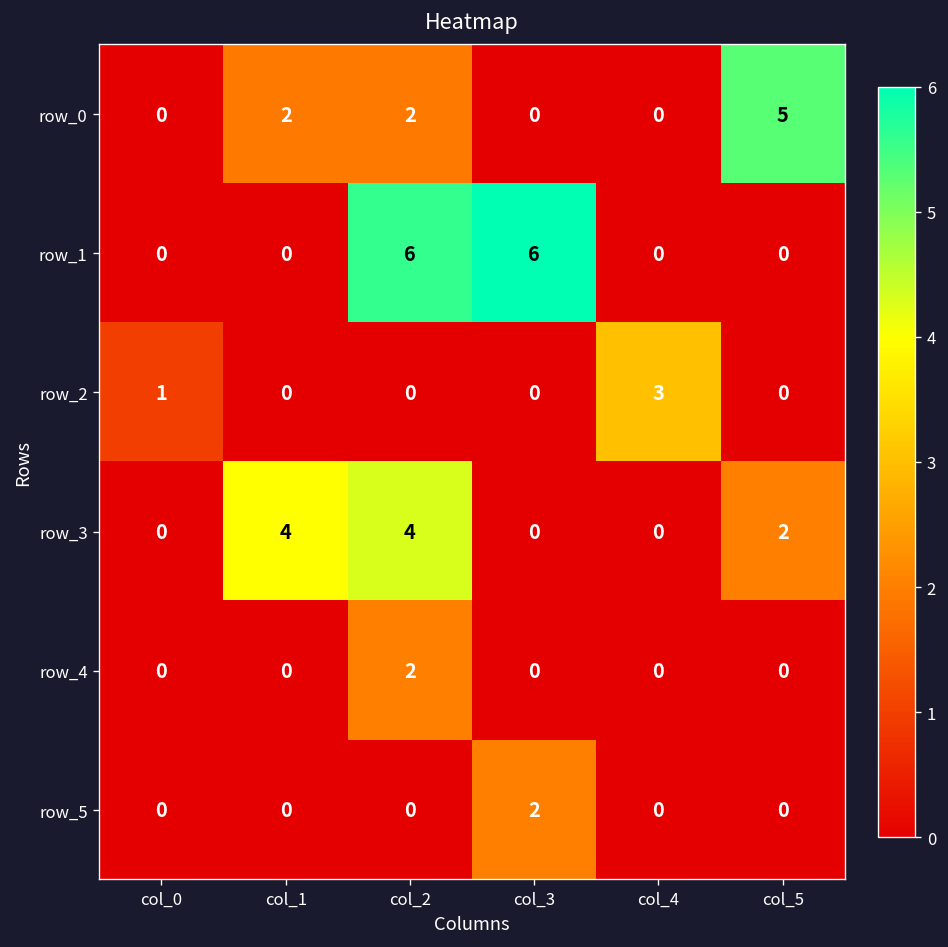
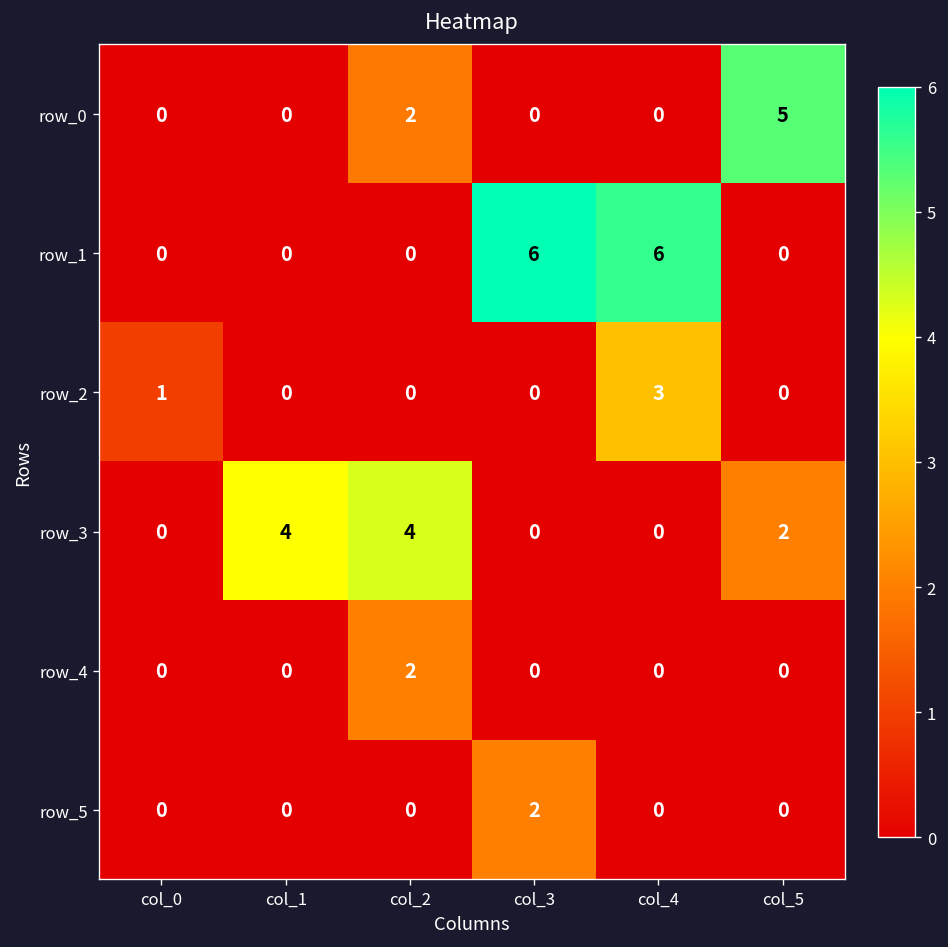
row_0, col_1: 2 -> 0
row_1, col_2: 6 -> 0
row_1, col_4: 0 -> 6
